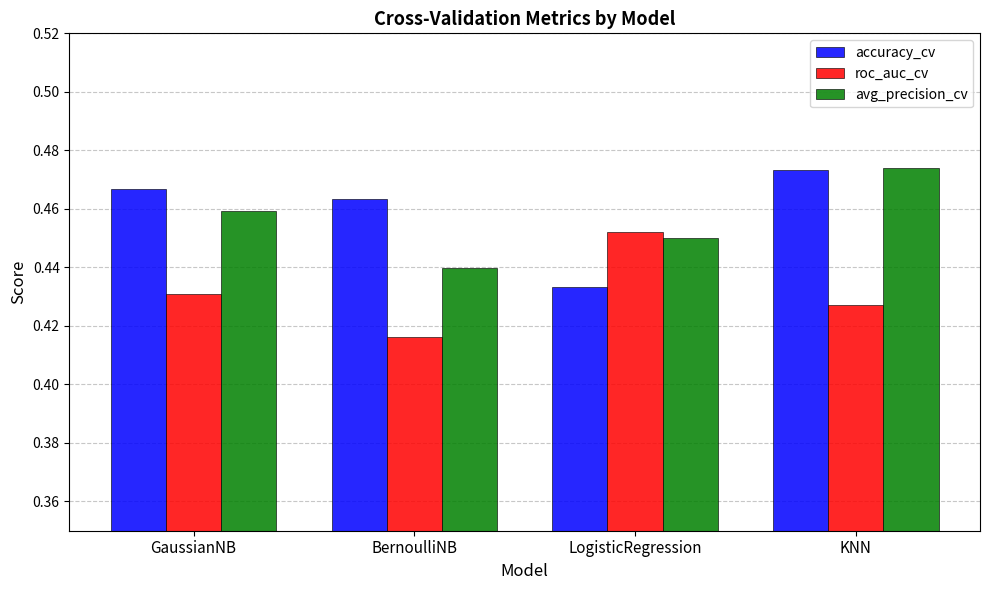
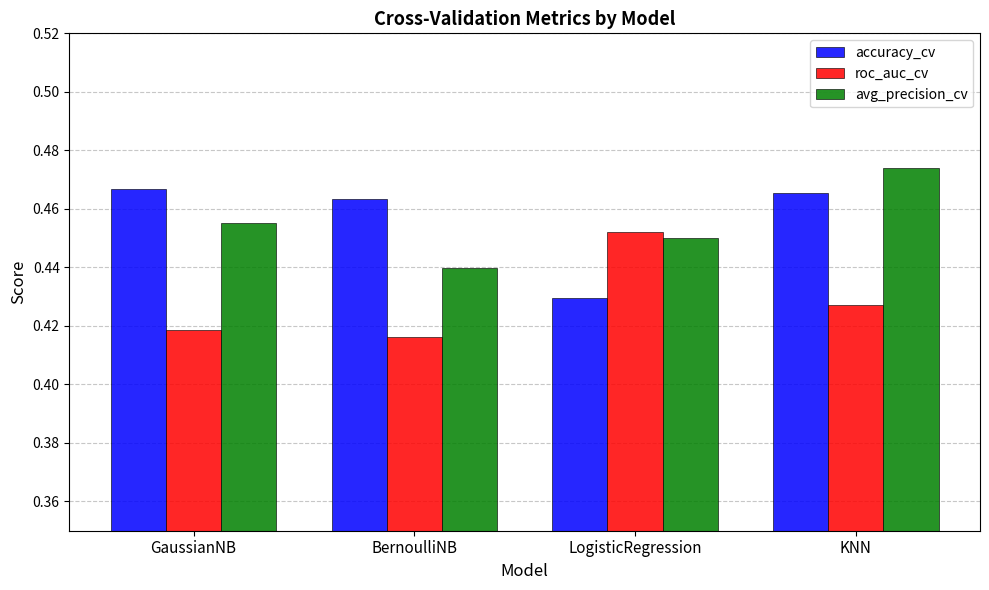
roc_auc_cv, GaussianNB: 0.431 -> 0.419
avg_precision_cv, GaussianNB: 0.459 -> 0.455
accuracy_cv, LogisticRegression: 0.433 -> 0.429
accuracy_cv, KNN: 0.473 -> 0.466
